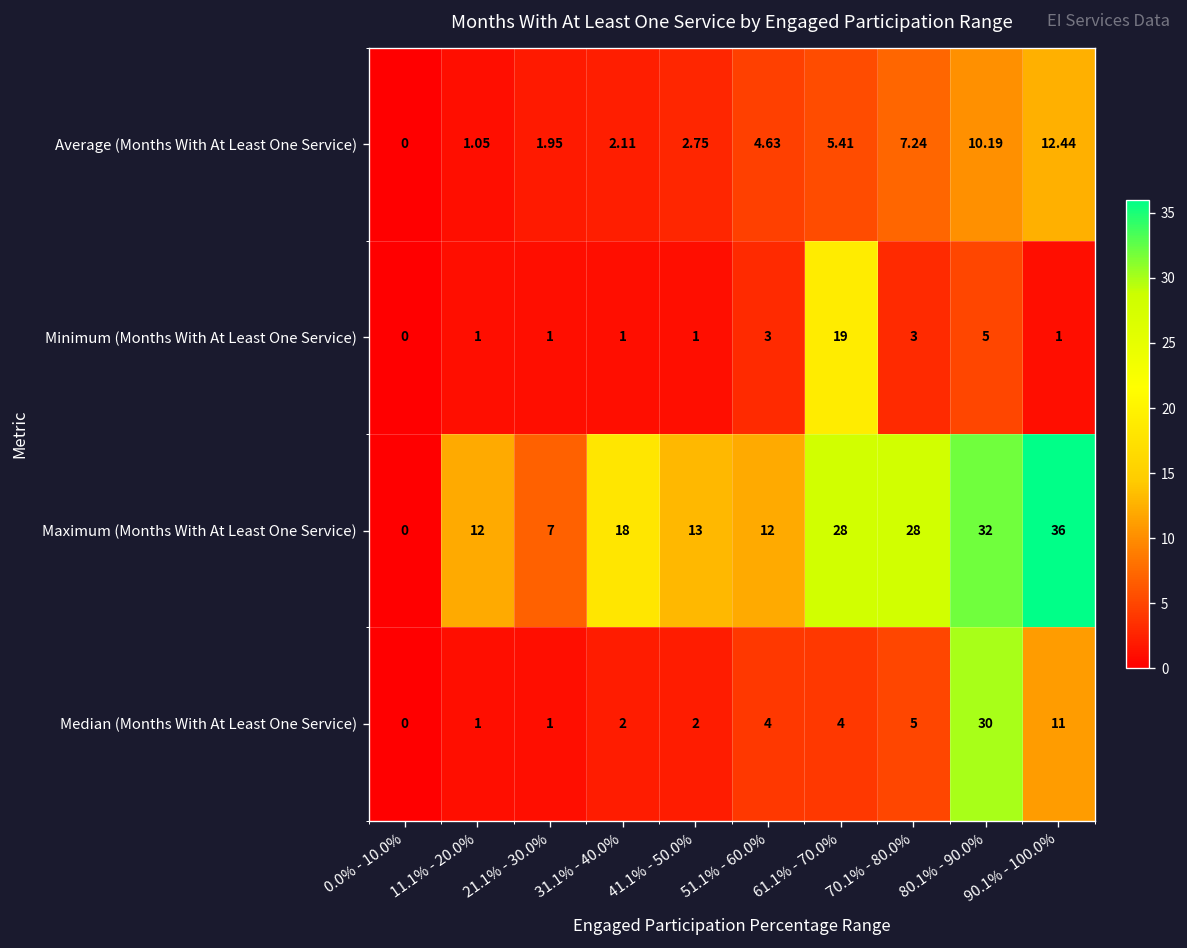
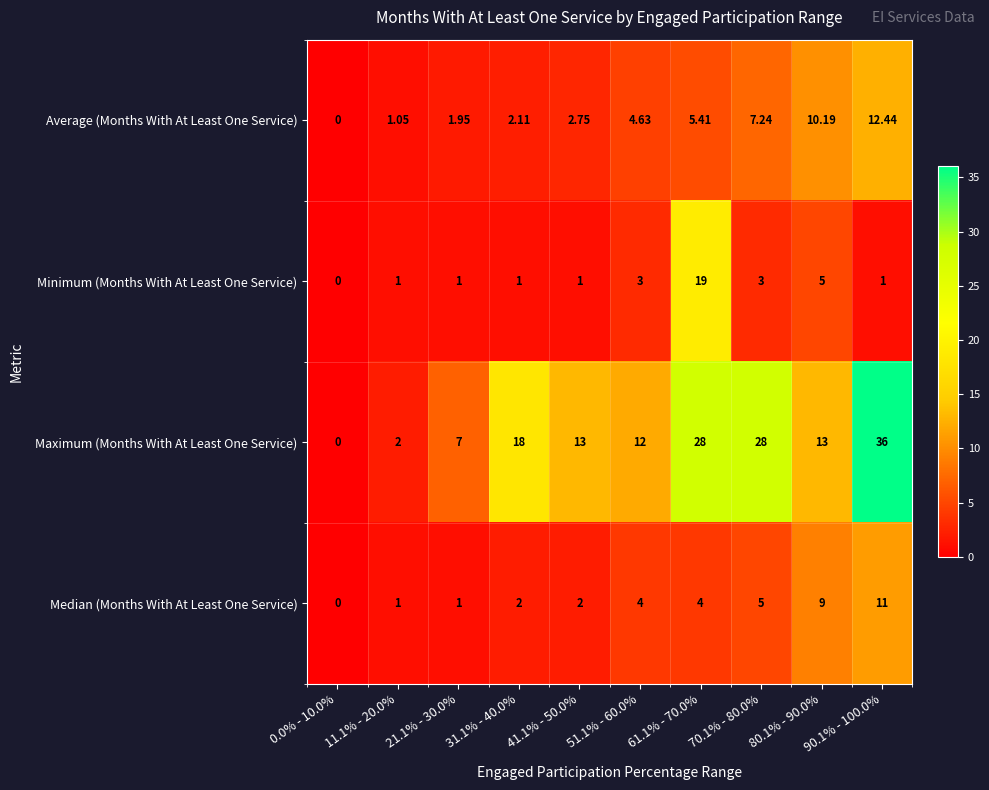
Maximum (Months With At Least One Service), 11.1% - 20.0%: 12 -> 2
Maximum (Months With At Least One Service), 80.1% - 90.0%: 32 -> 13
Median (Months With At Least One Service), 80.1% - 90.0%: 30 -> 9
